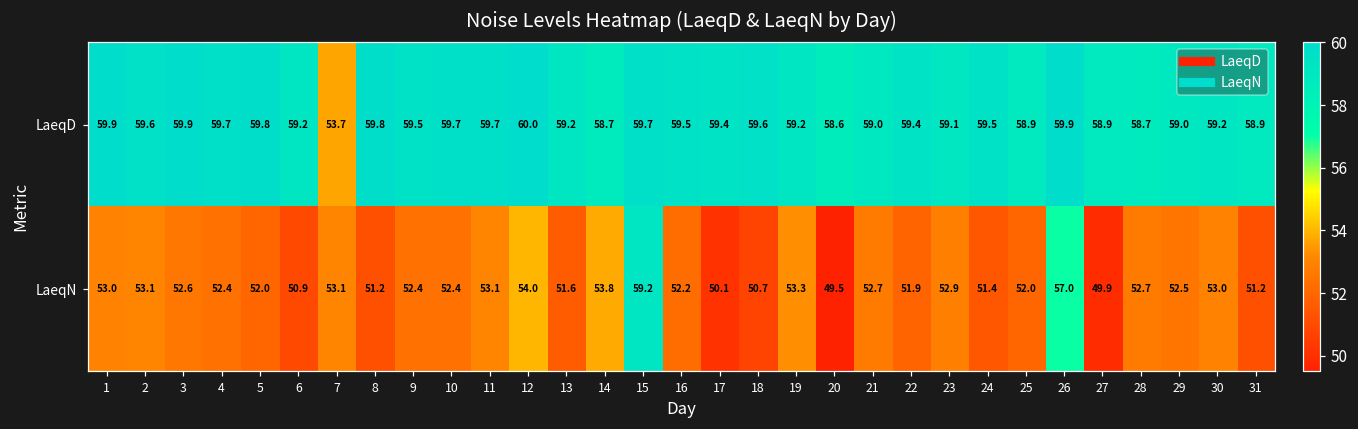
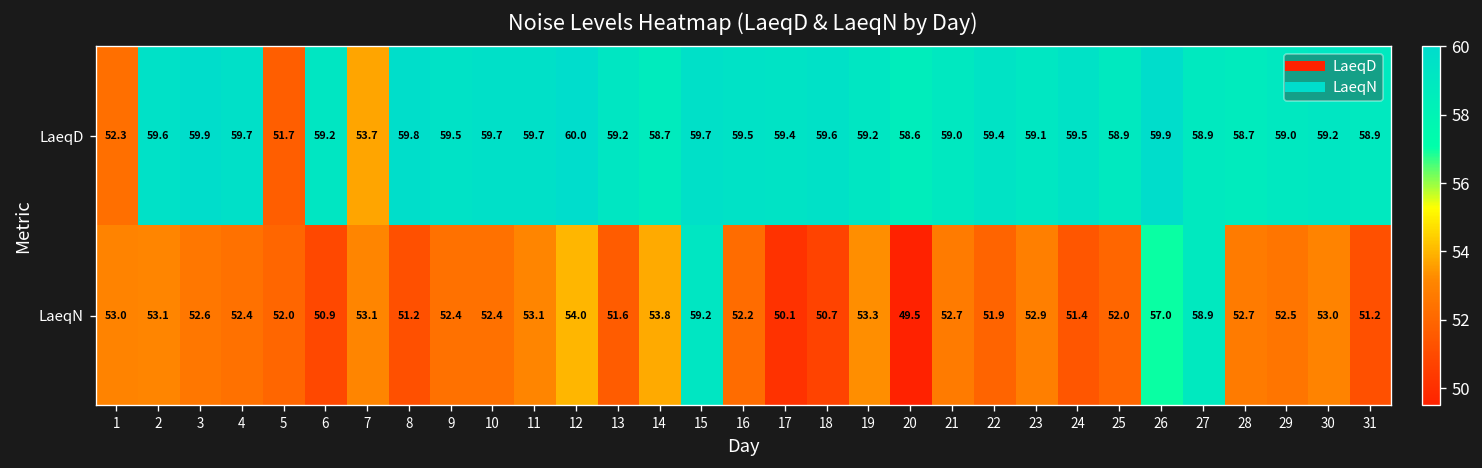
LaeqD, 1: 59.9 -> 52.3
LaeqD, 5: 59.8 -> 51.7
LaeqN, 27: 49.9 -> 58.9
